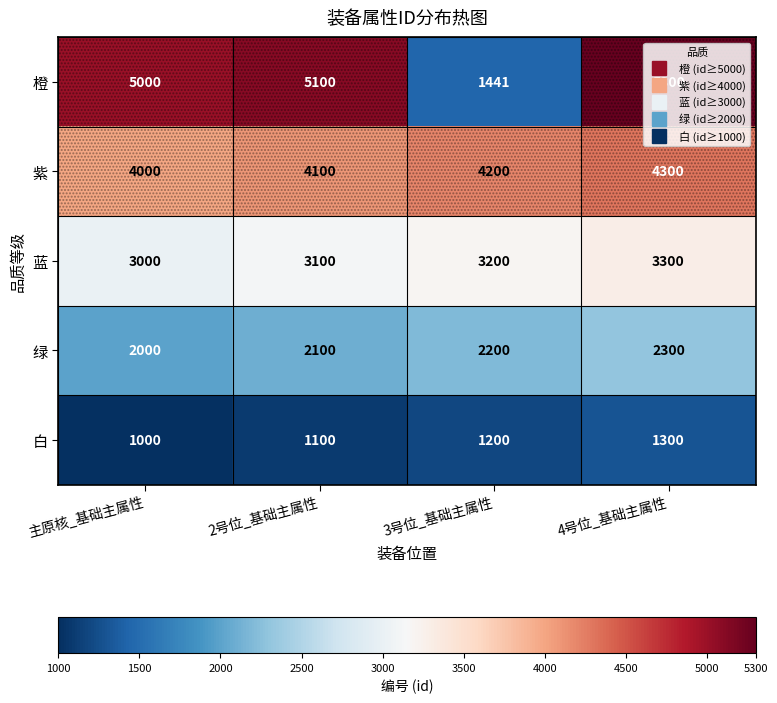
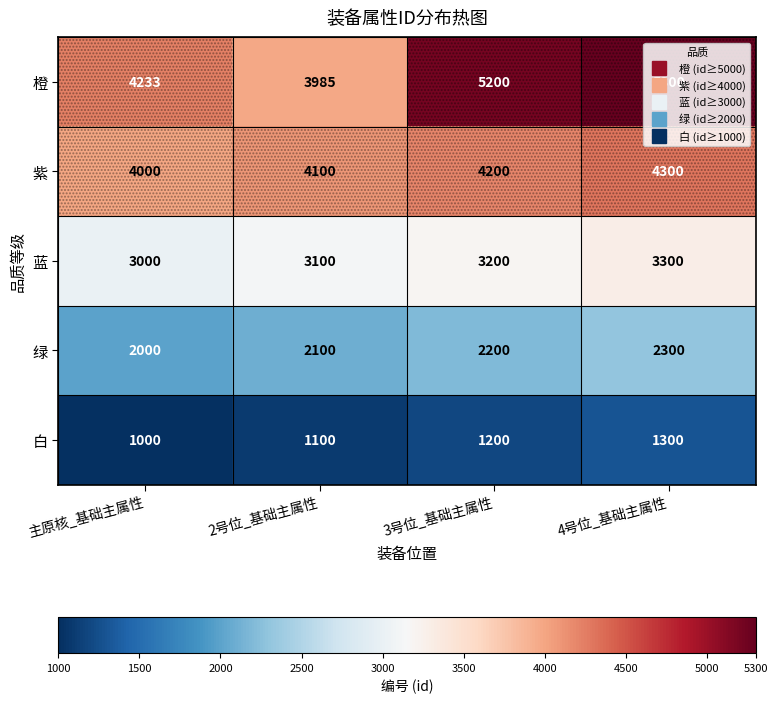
橙, 主原核_基础主属性: 5000 -> 4233
橙, 2号位_基础主属性: 5100 -> 3985
橙, 3号位_基础主属性: 1441 -> 5200
